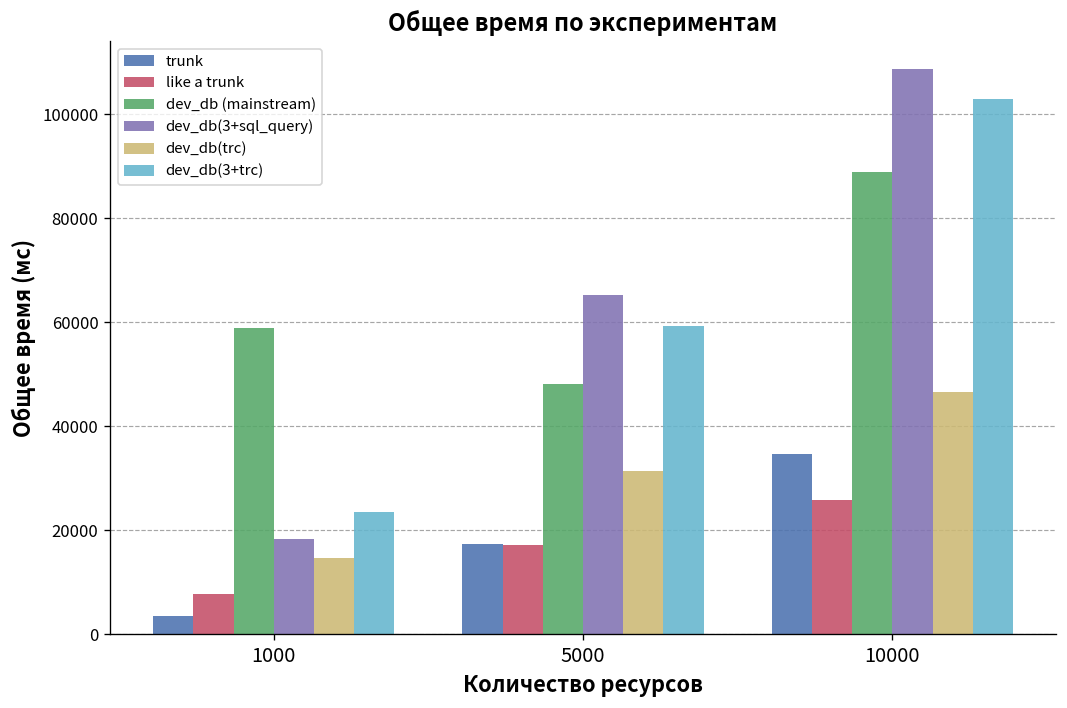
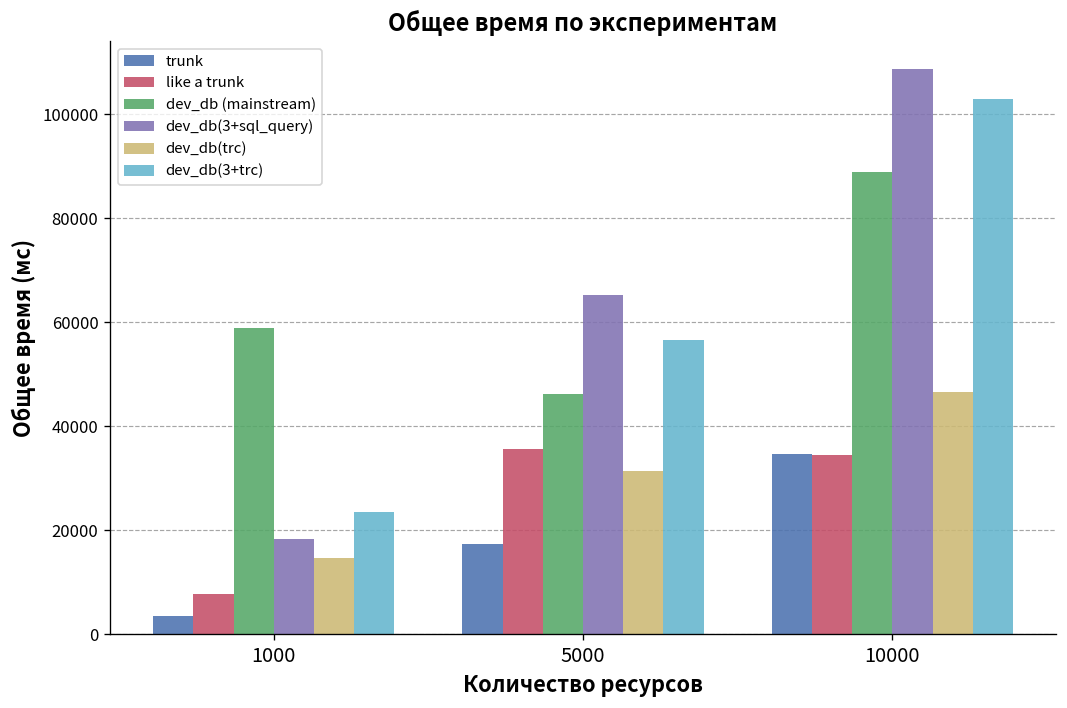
like a trunk, 5000: 17000 -> 36000
dev_db (mainstream), 5000: 48000 -> 46000
dev_db(3+trc), 5000: 59000 -> 57000
like a trunk, 10000: 26000 -> 34000
